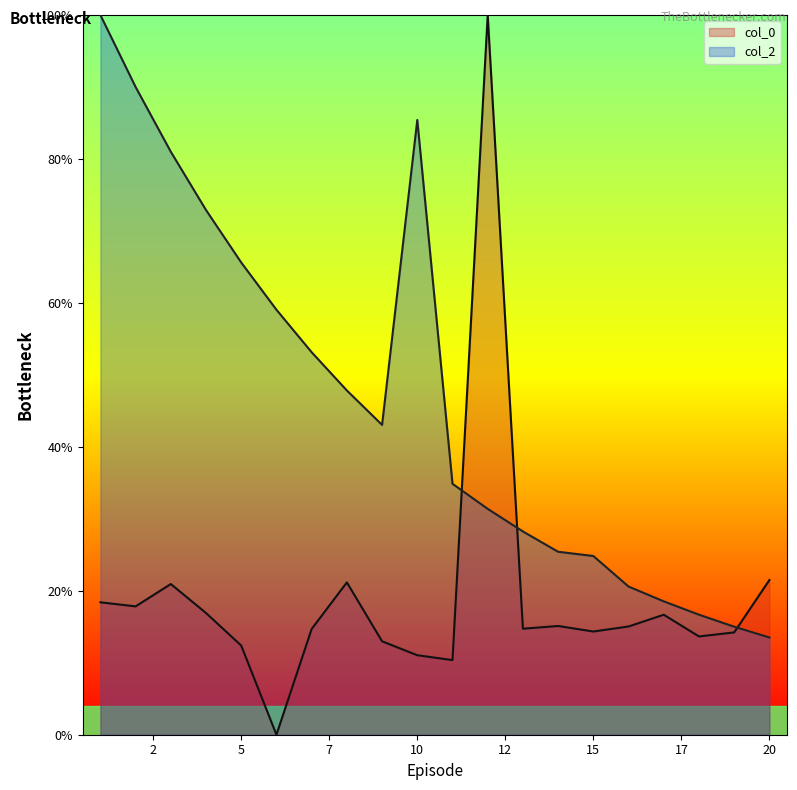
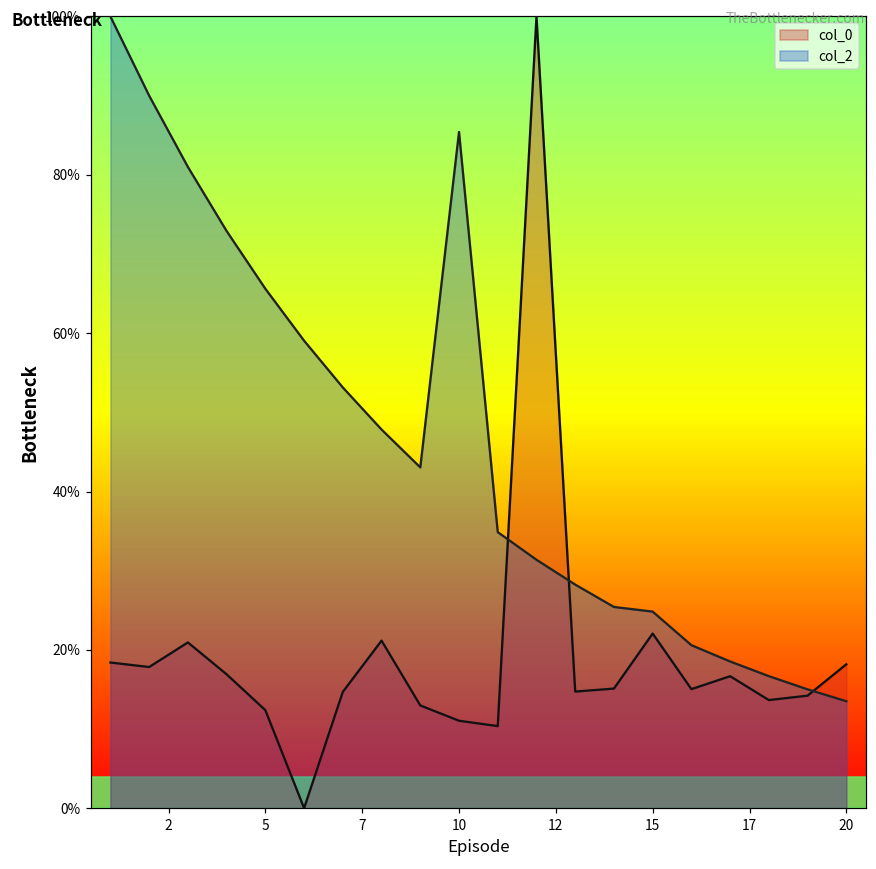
col_0, 15: 14% -> 22%
col_0, 20: 21% -> 18%
